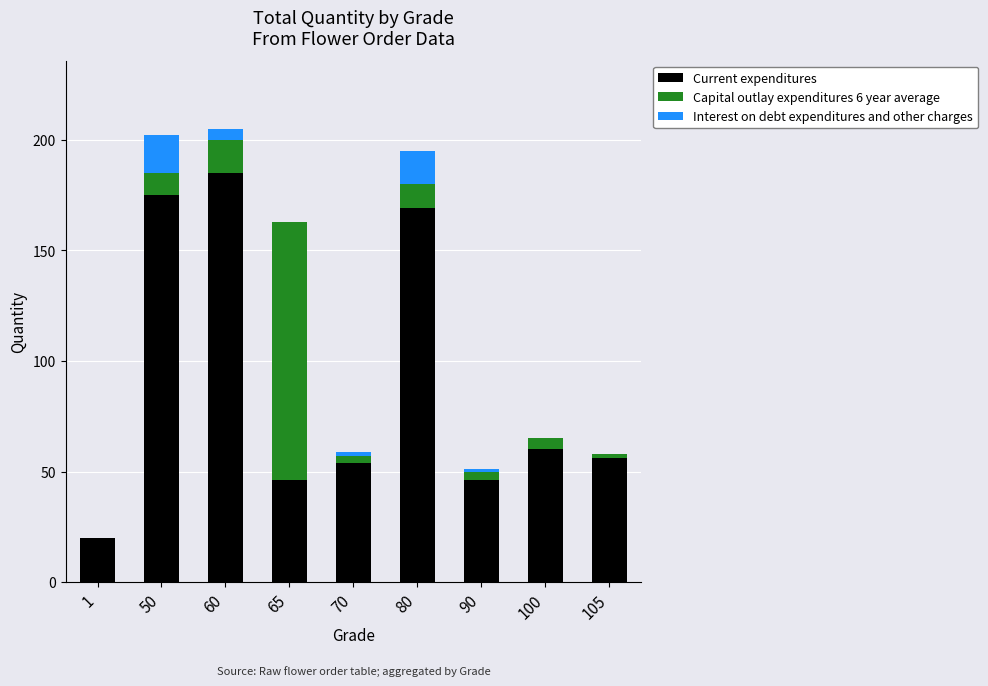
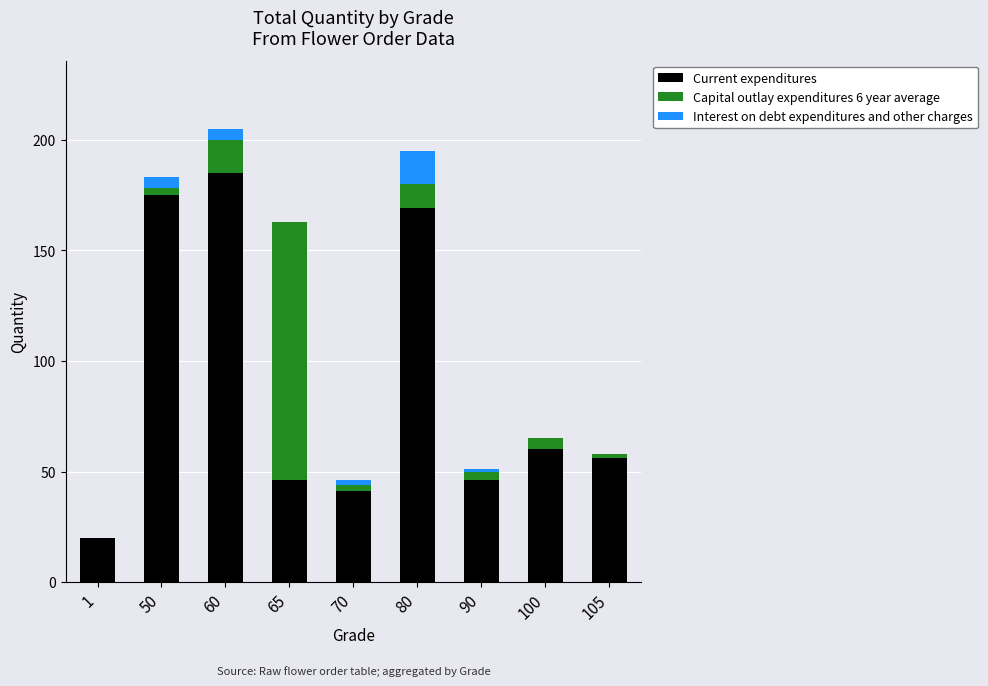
Capital outlay expenditures 6 year average, 50: 10 -> 3
Interest on debt expenditures and other charges, 50: 17 -> 5
Current expenditures, 70: 54 -> 41
